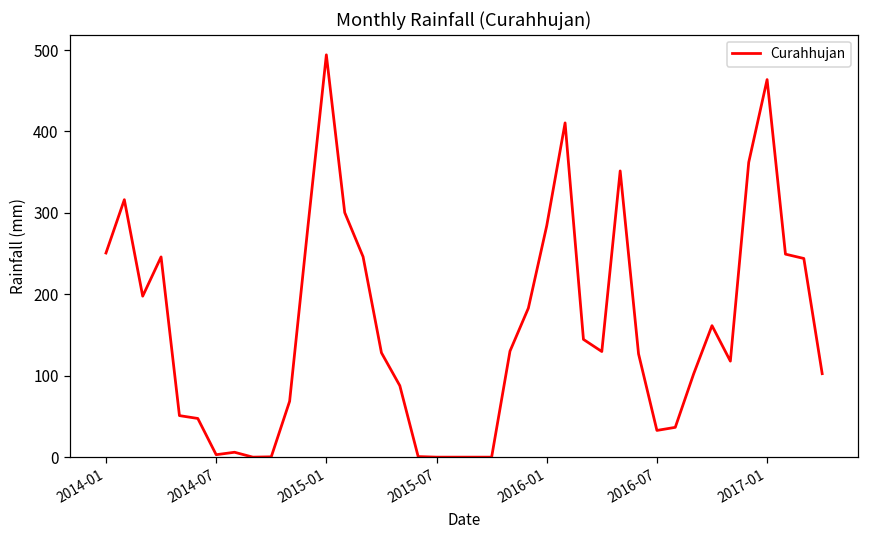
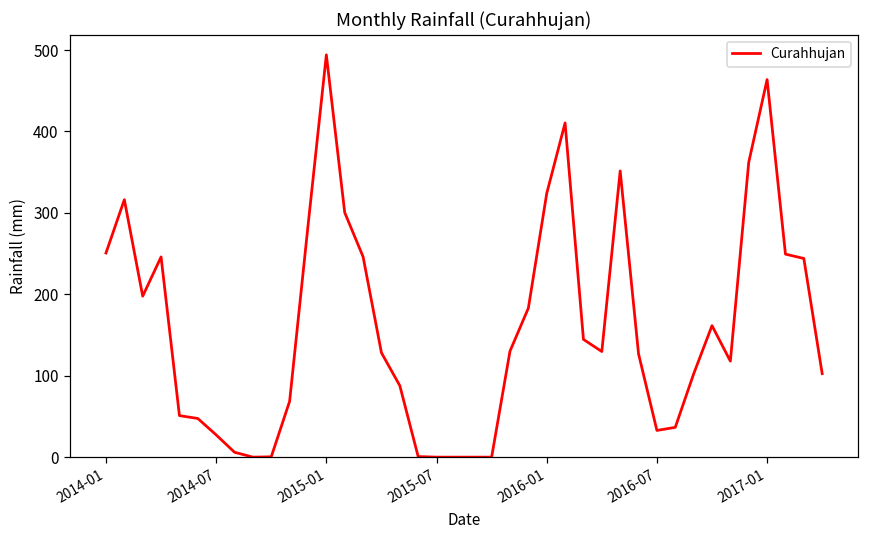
2014-07: 0 -> 30
2016-01: 280 -> 320
